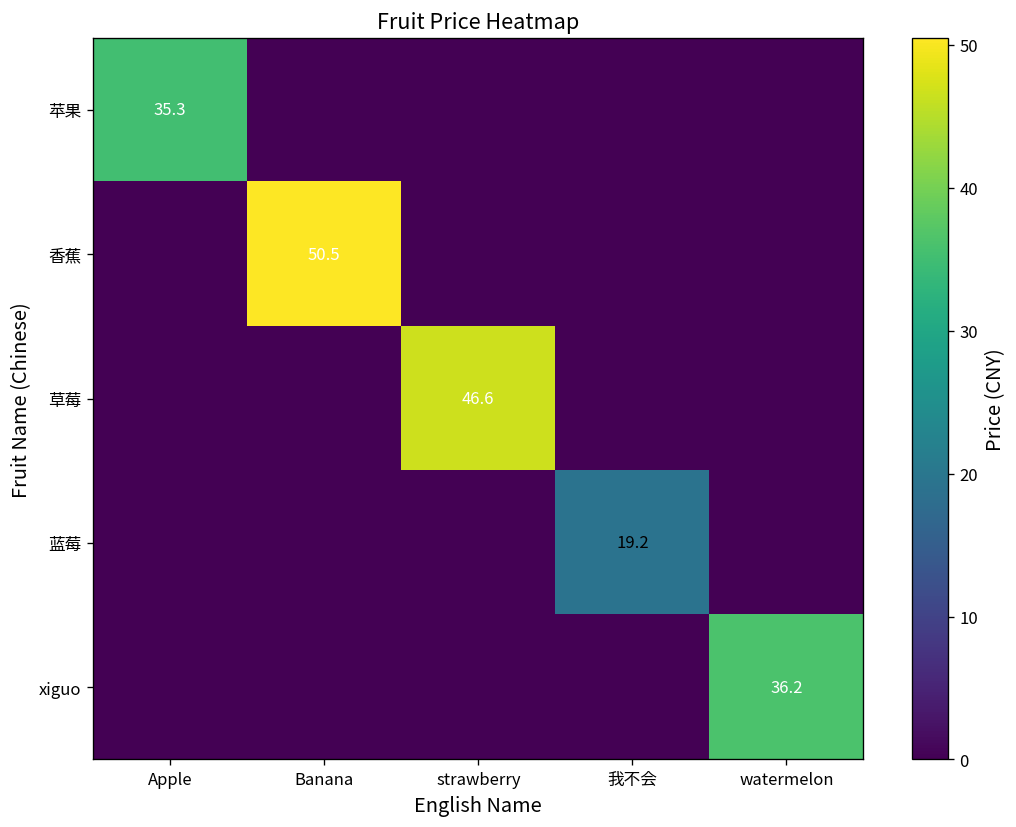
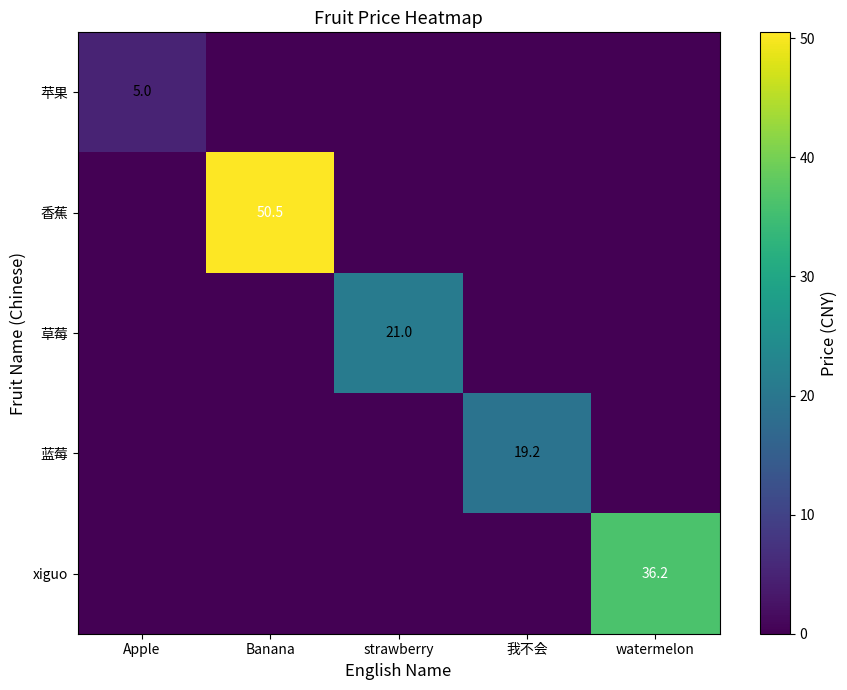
苹果, Apple: 35.3 -> 5.0
草莓, strawberry: 46.6 -> 21.0
